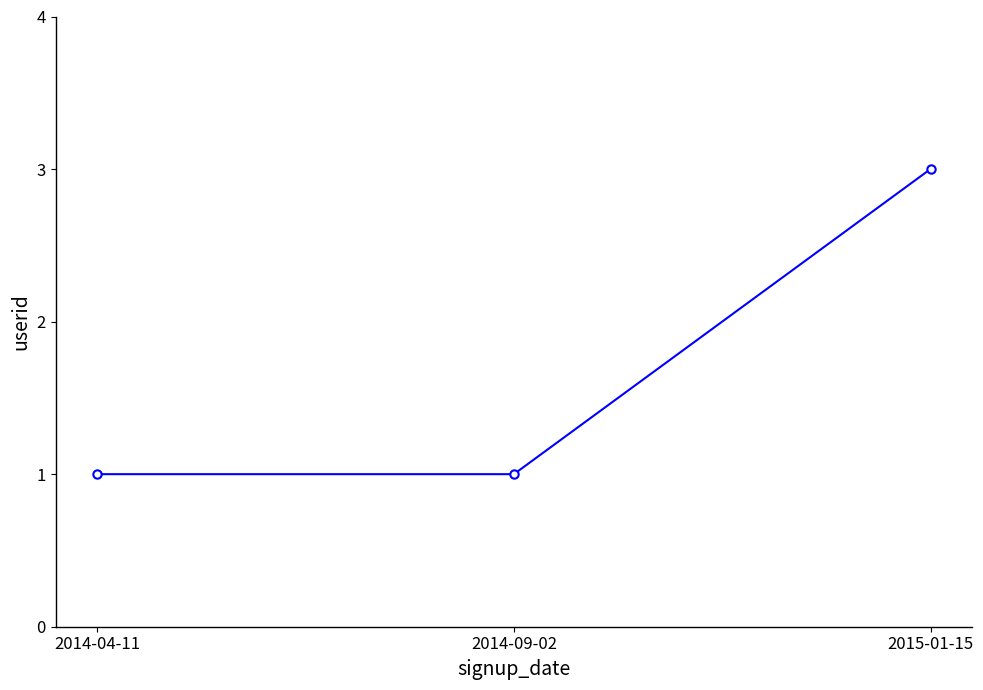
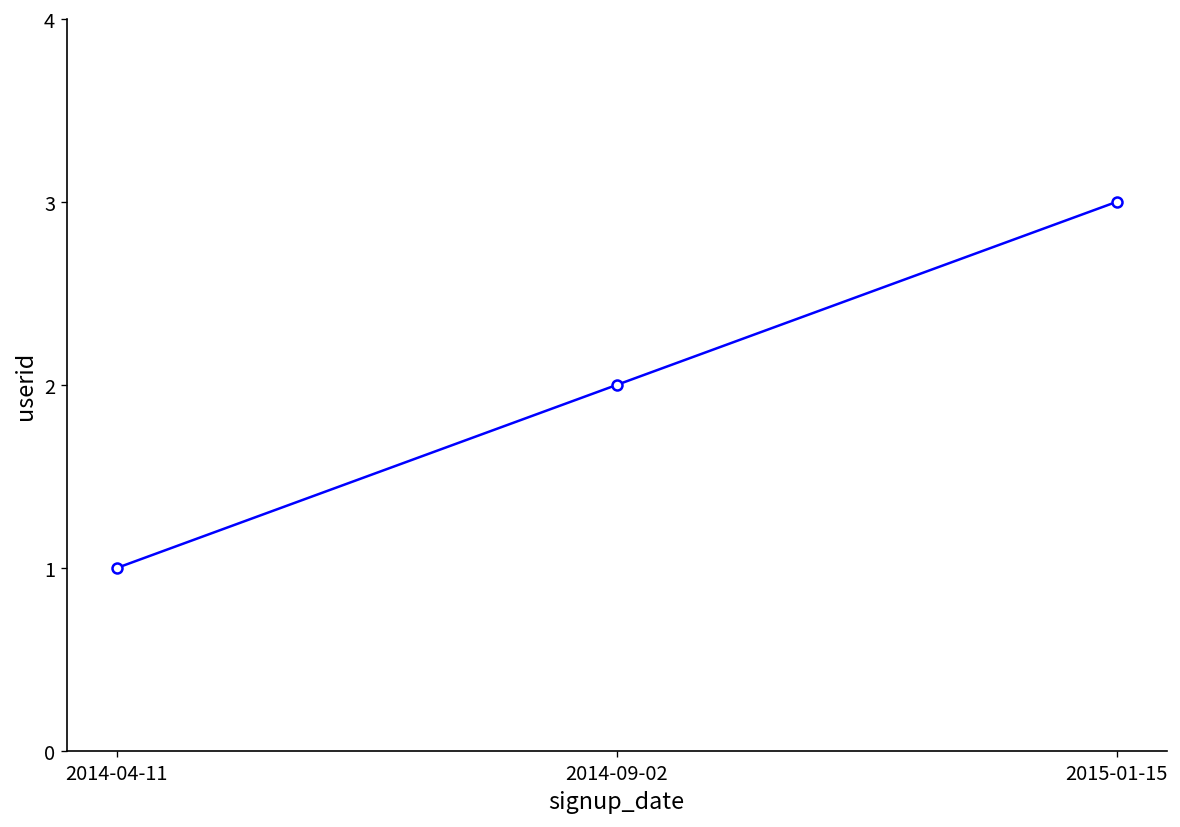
2014-09-02: 1 -> 2
